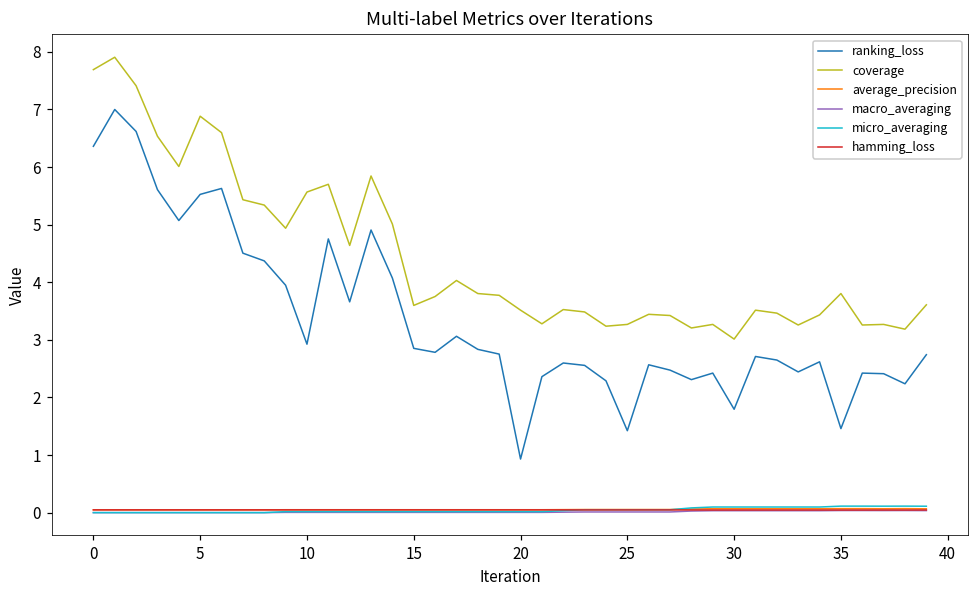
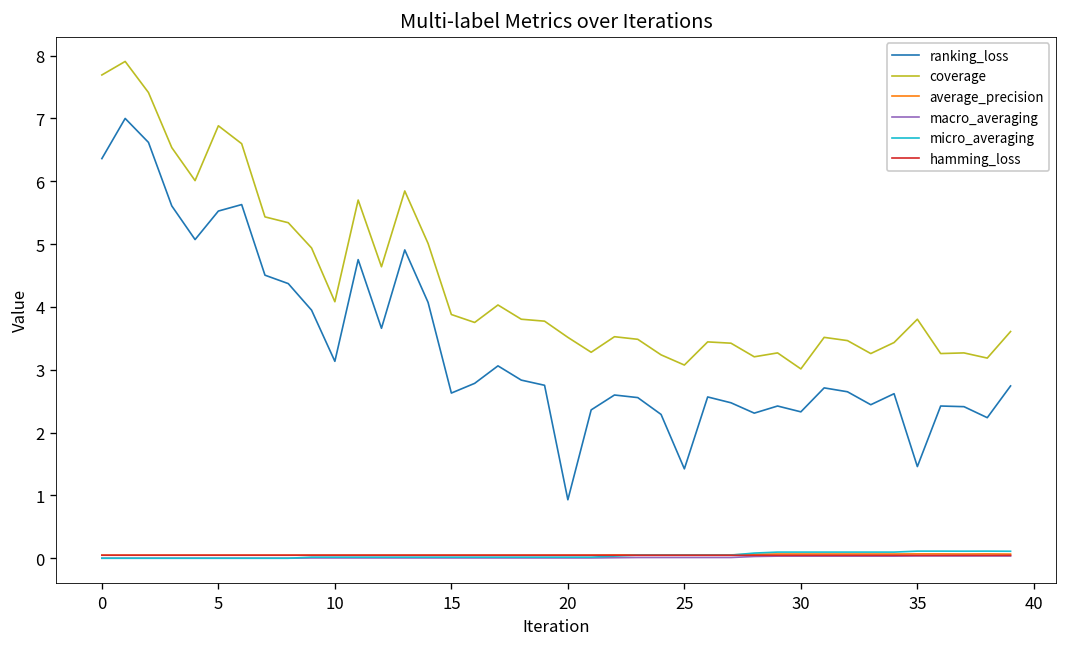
ranking_loss, 10: 2.9 -> 3.1
coverage, 10: 5.6 -> 4.1
ranking_loss, 15: 2.9 -> 2.6
coverage, 15: 3.6 -> 3.9
coverage, 25: 3.3 -> 3.1
ranking_loss, 30: 1.8 -> 2.3
